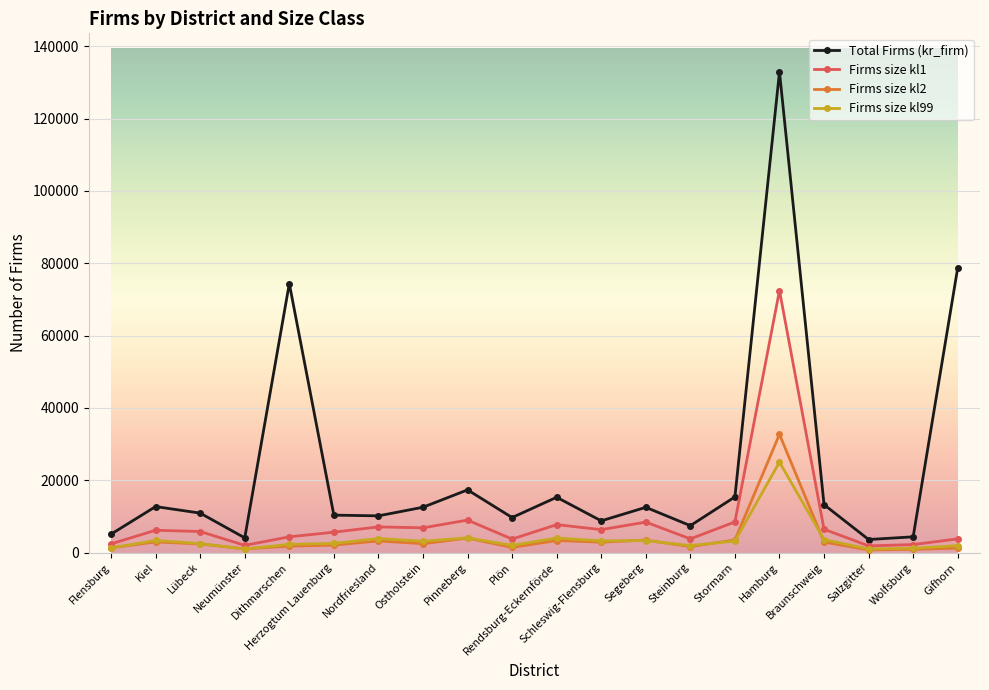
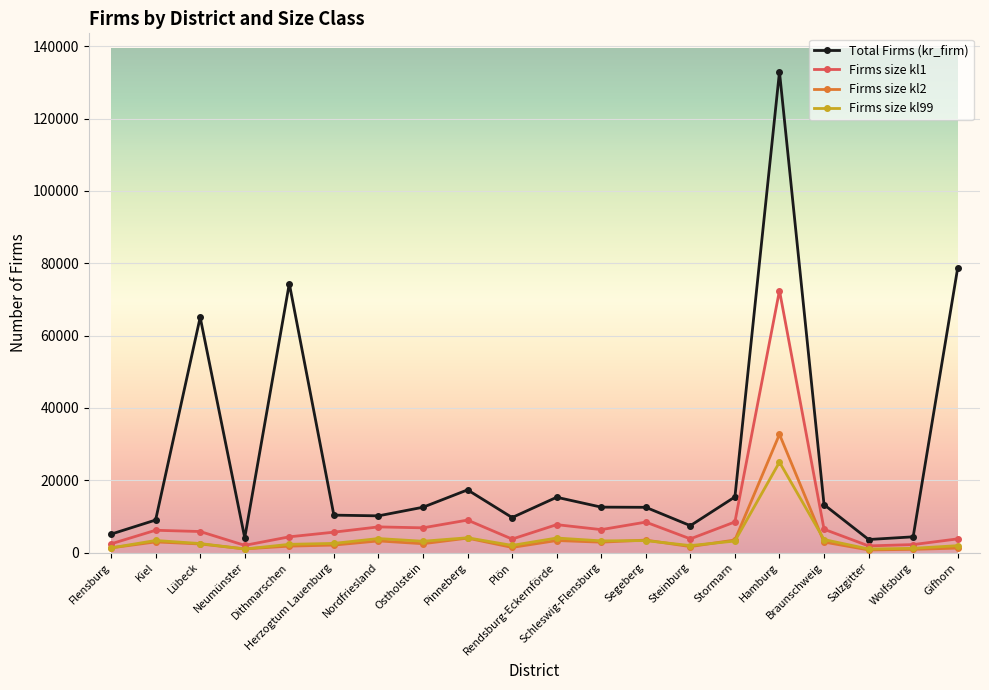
Total Firms (kr_firm), Kiel: 13000 -> 9000
Total Firms (kr_firm), Lübeck: 11000 -> 65000
Total Firms (kr_firm), Schleswig-Flensburg: 9000 -> 13000
